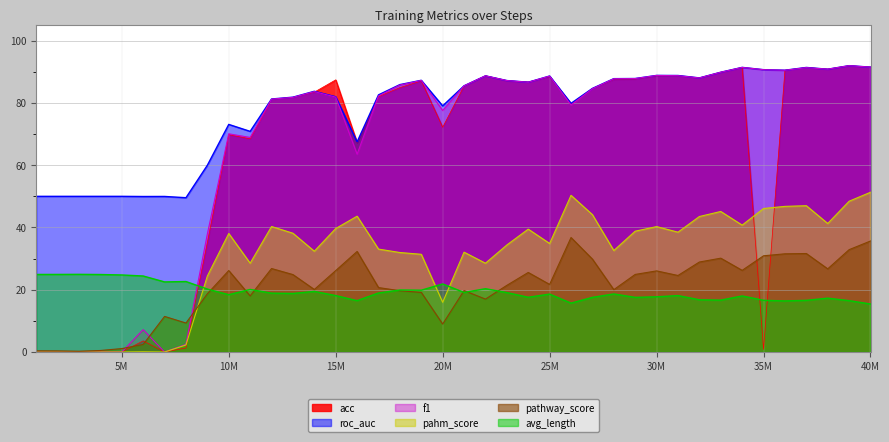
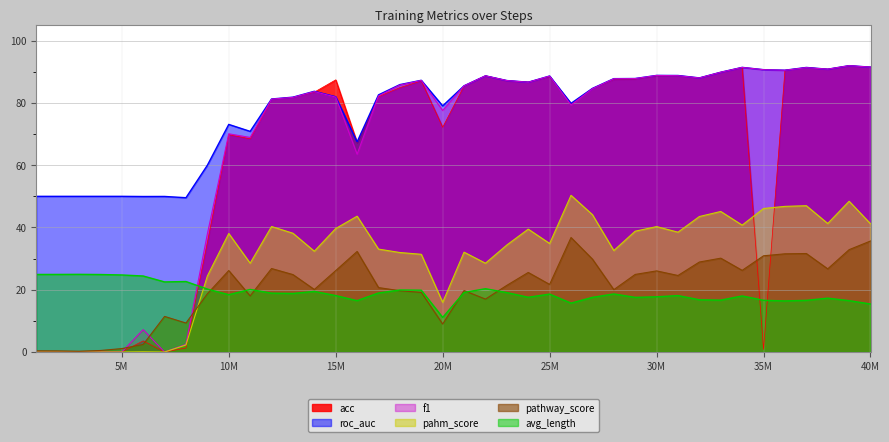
avg_length, 20M: 22 -> 11
pahm_score, 40M: 51 -> 41
